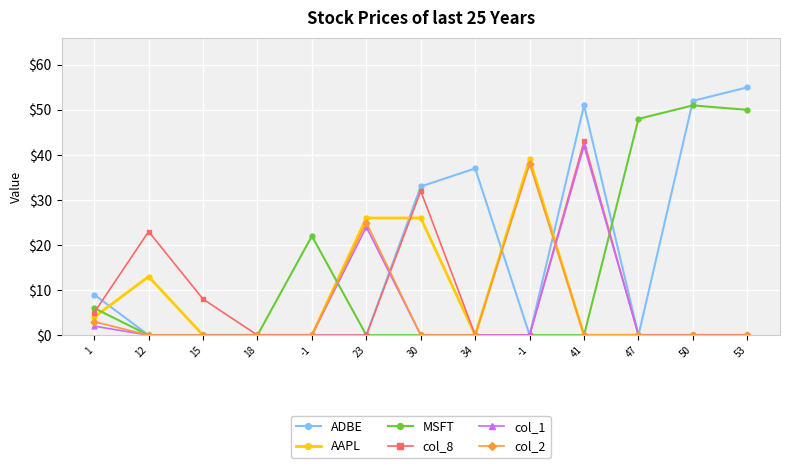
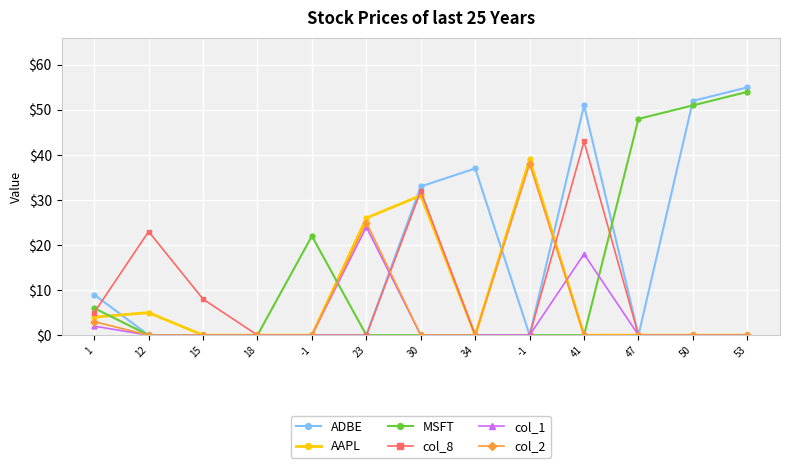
AAPL, 12: $13 -> $5
AAPL, 30: $26 -> $31
col_1, 41: $42 -> $18
MSFT, 53: $50 -> $54
